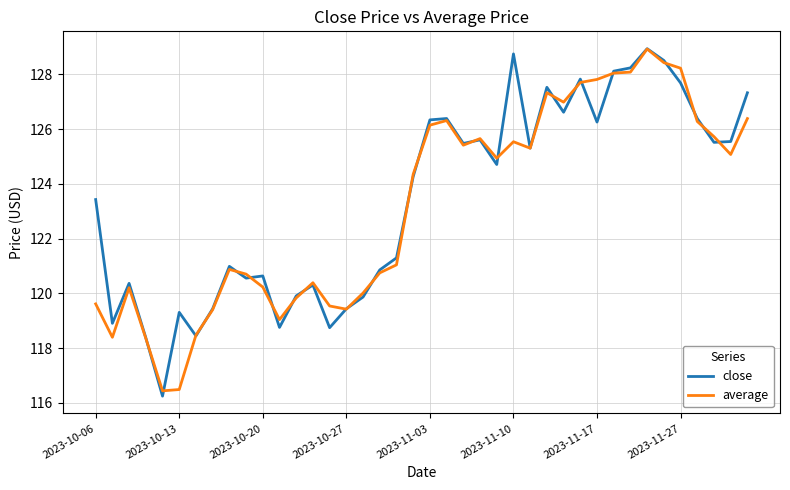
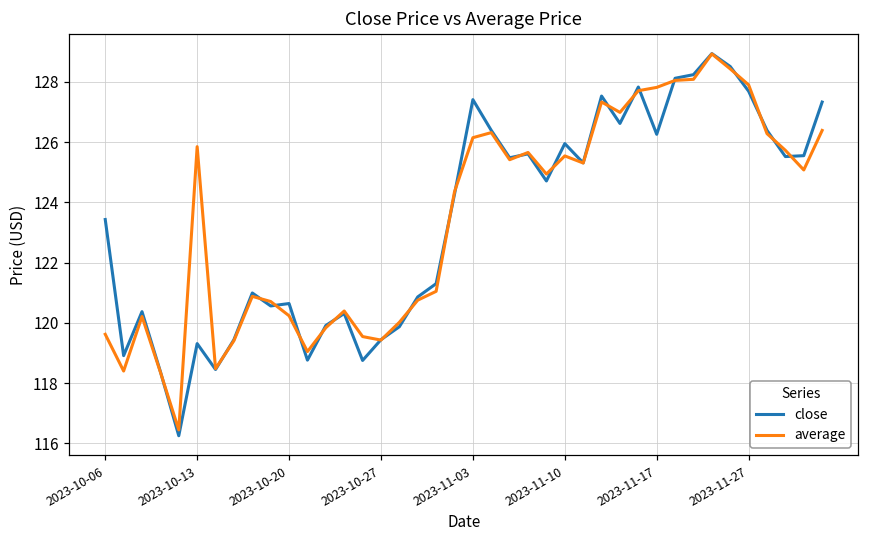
average, 2023-10-13: 116.5 -> 125.8
close, 2023-11-03: 126.3 -> 127.4
close, 2023-11-10: 128.8 -> 126.0
average, 2023-11-27: 128.2 -> 127.9
